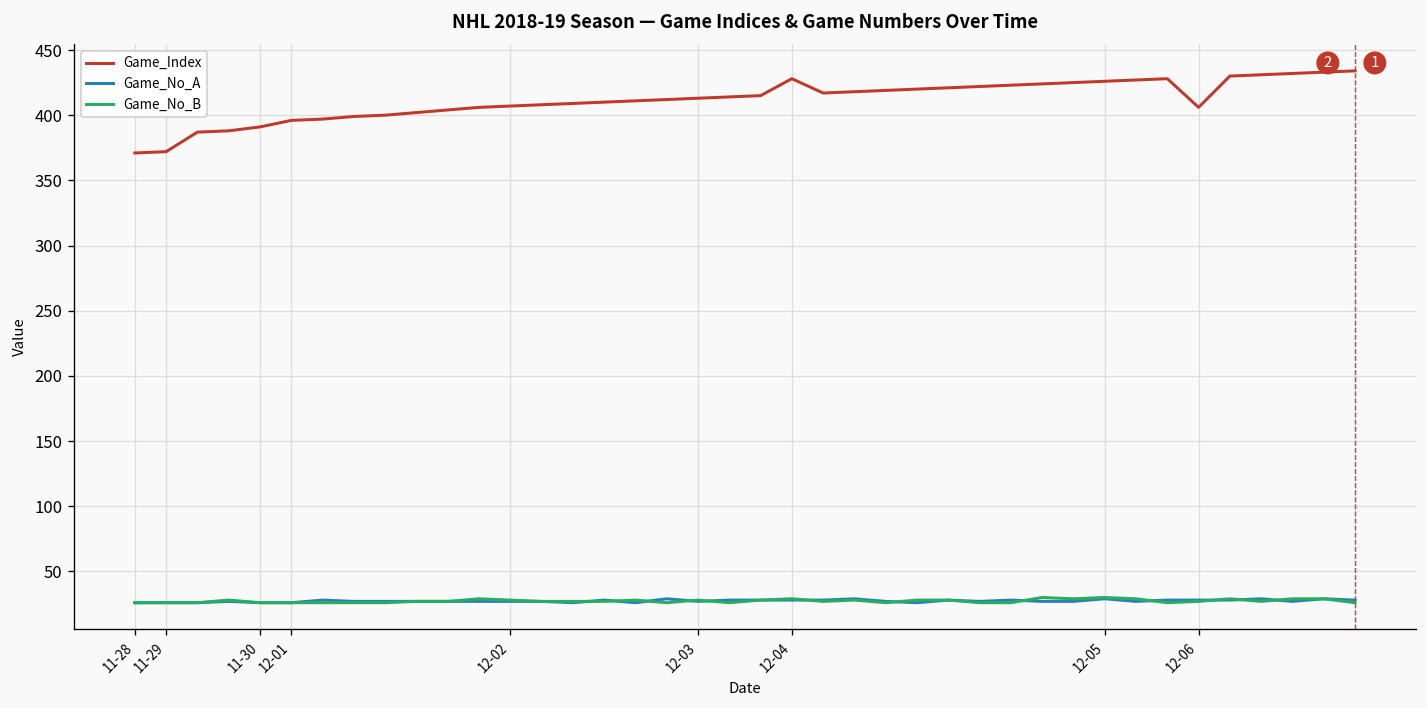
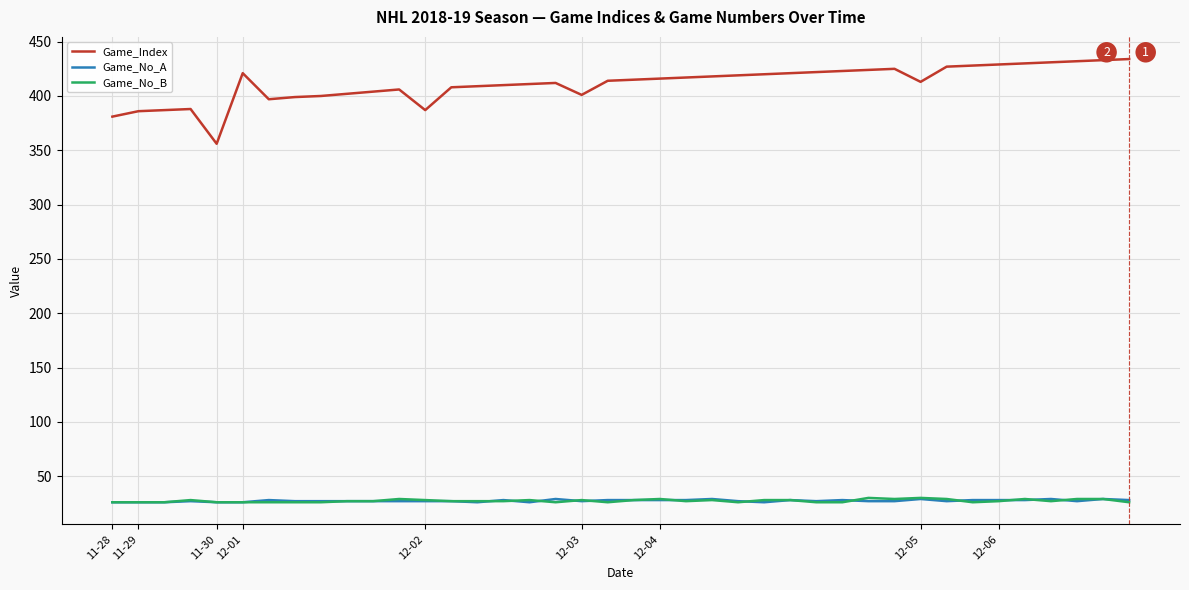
Game_Index, 11-28: 371 -> 381
Game_Index, 11-29: 372 -> 386
Game_Index, 11-30: 391 -> 356
Game_Index, 12-01: 396 -> 421
Game_Index, 12-02: 407 -> 387
Game_Index, 12-03: 413 -> 401
Game_Index, 12-04: 428 -> 416
Game_Index, 12-05: 426 -> 413
Game_Index, 12-06: 406 -> 429
